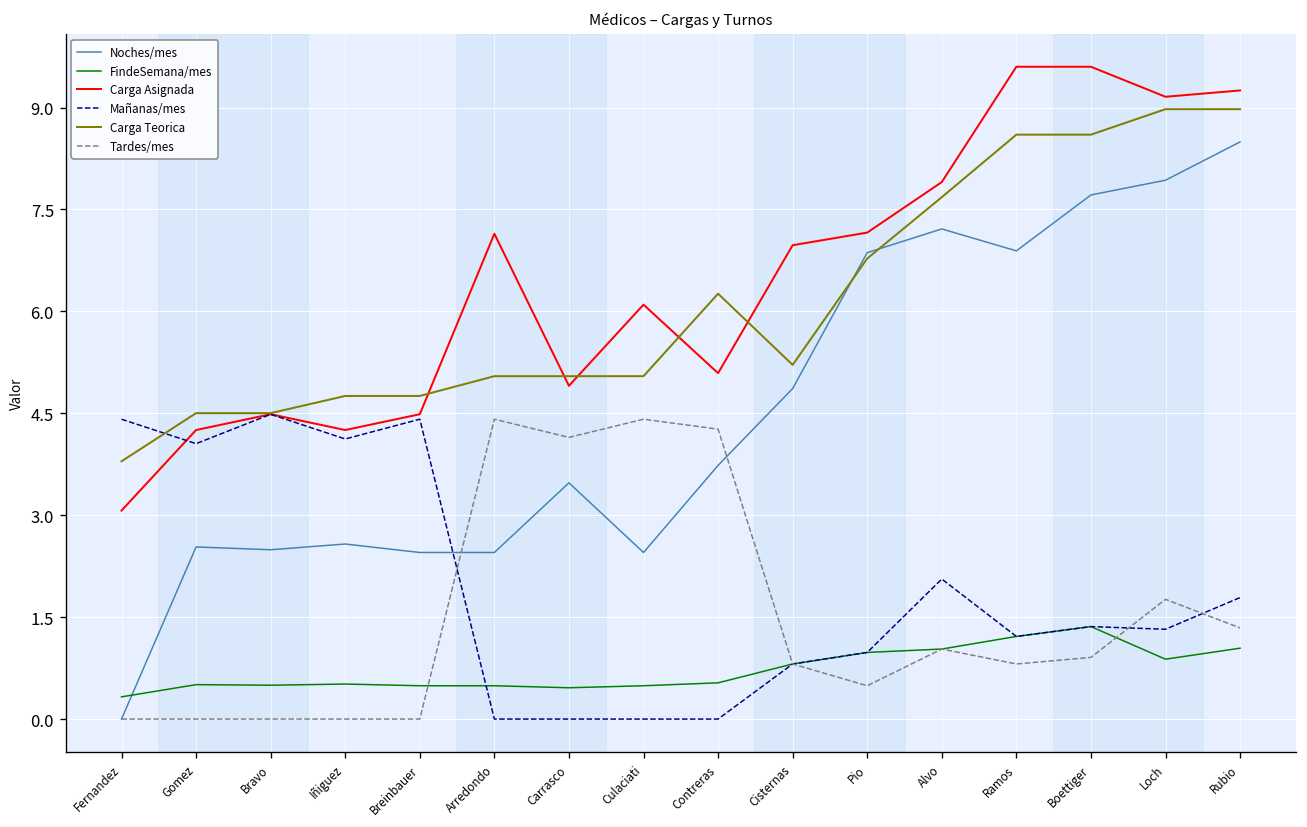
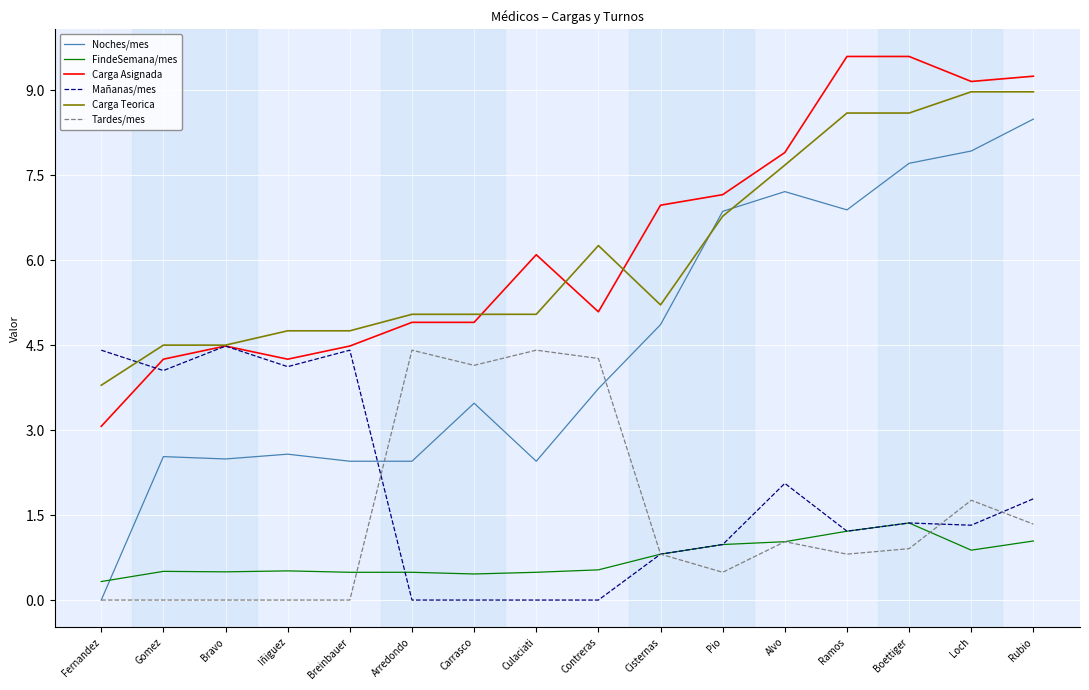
Carga Asignada, Arredondo: 7.1 -> 4.9
